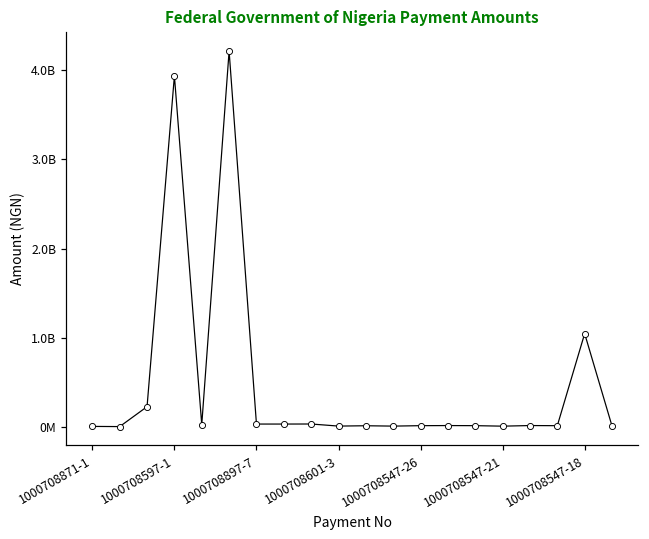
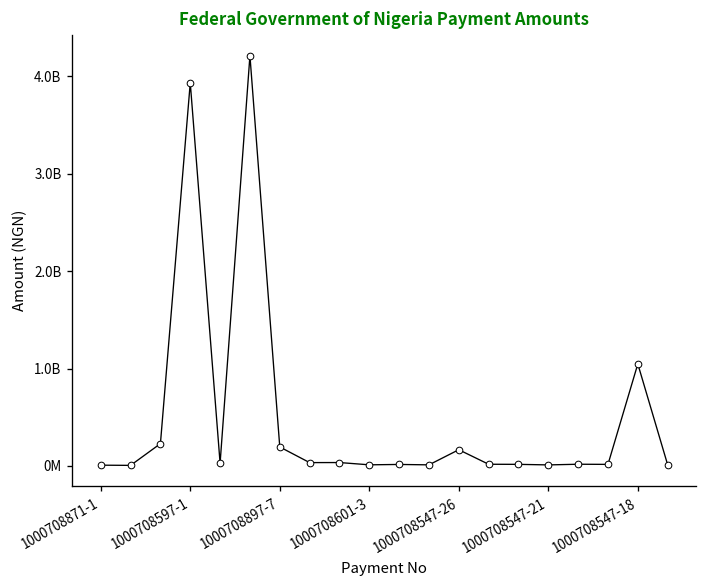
1000708897-7: 0 -> 200000000
1000708547-26: 0 -> 200000000
